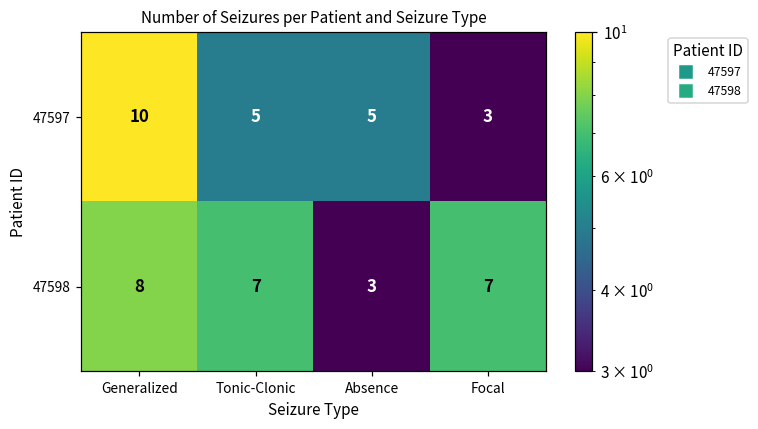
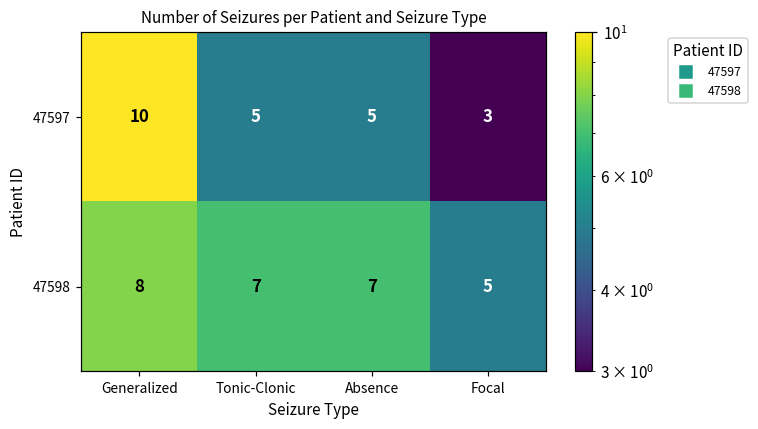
47598, Absence: 3 -> 7
47598, Focal: 7 -> 5
